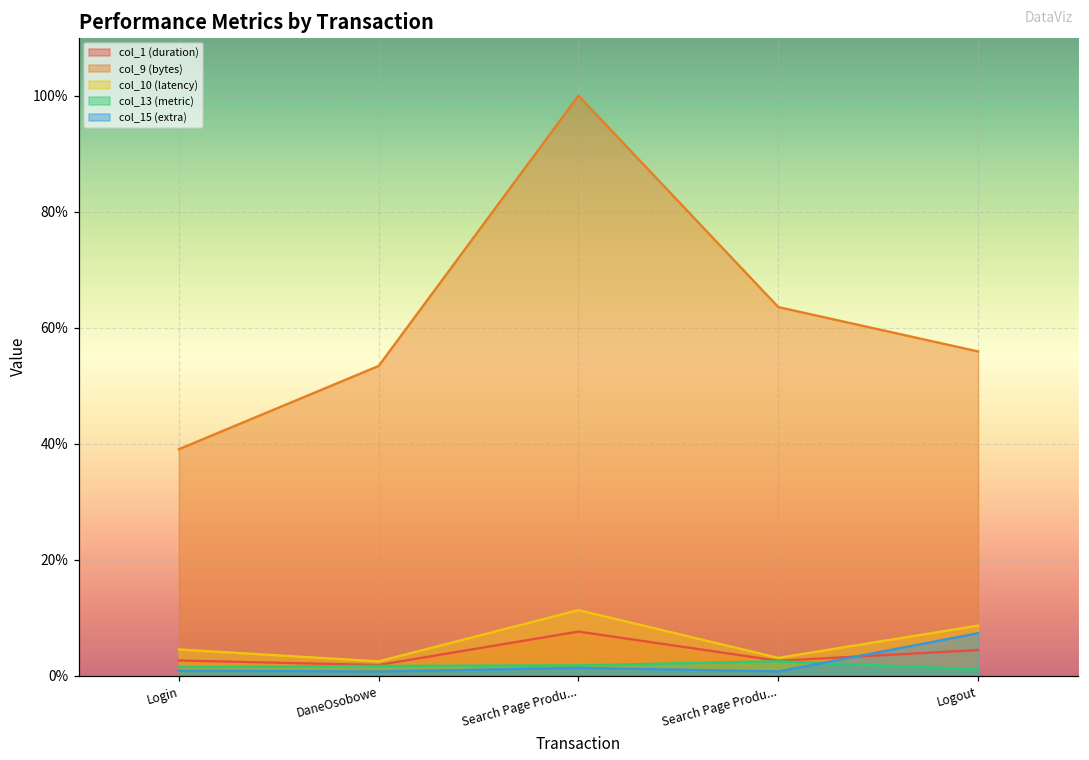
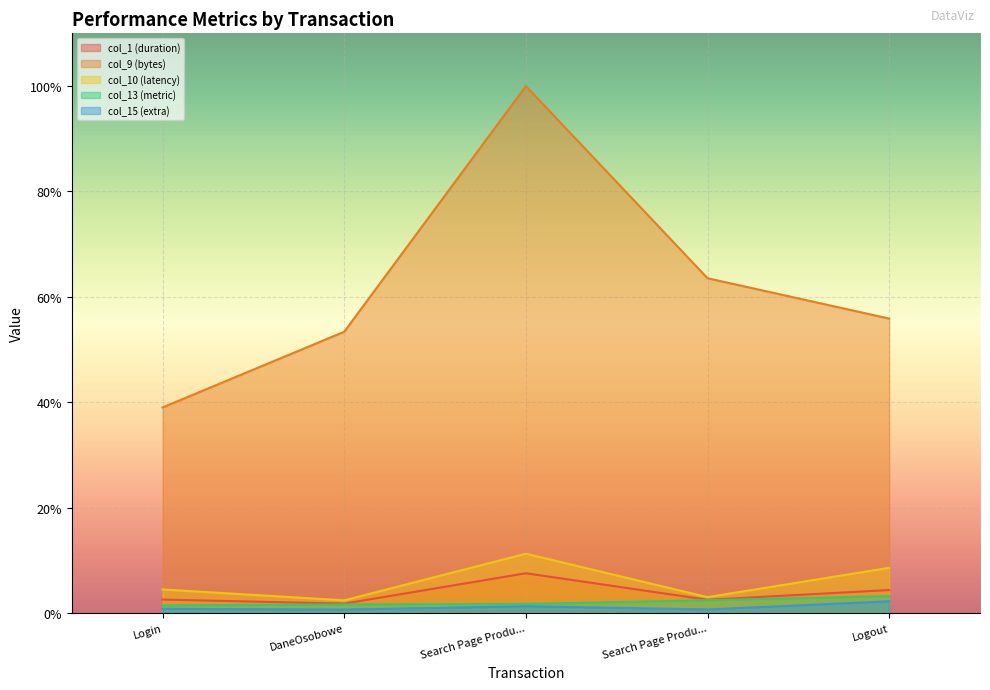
col_13 (metric), Logout: 1% -> 3%
col_15 (extra), Logout: 7% -> 2%
